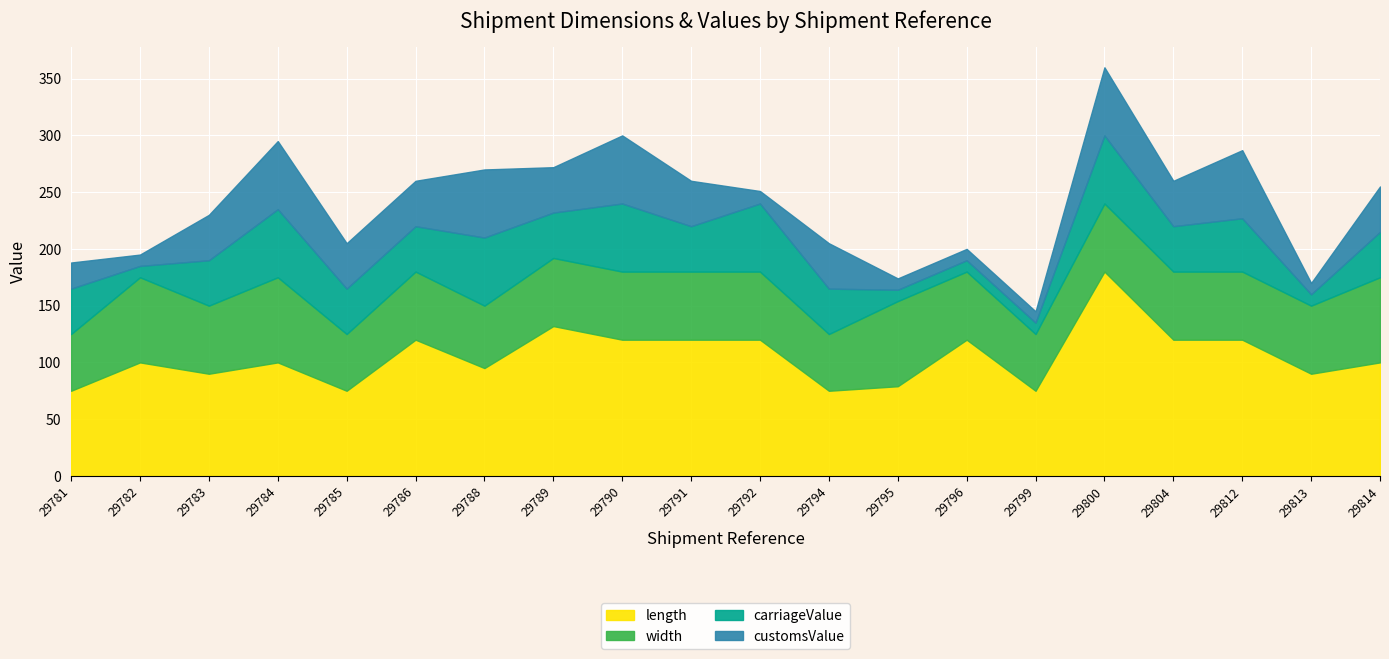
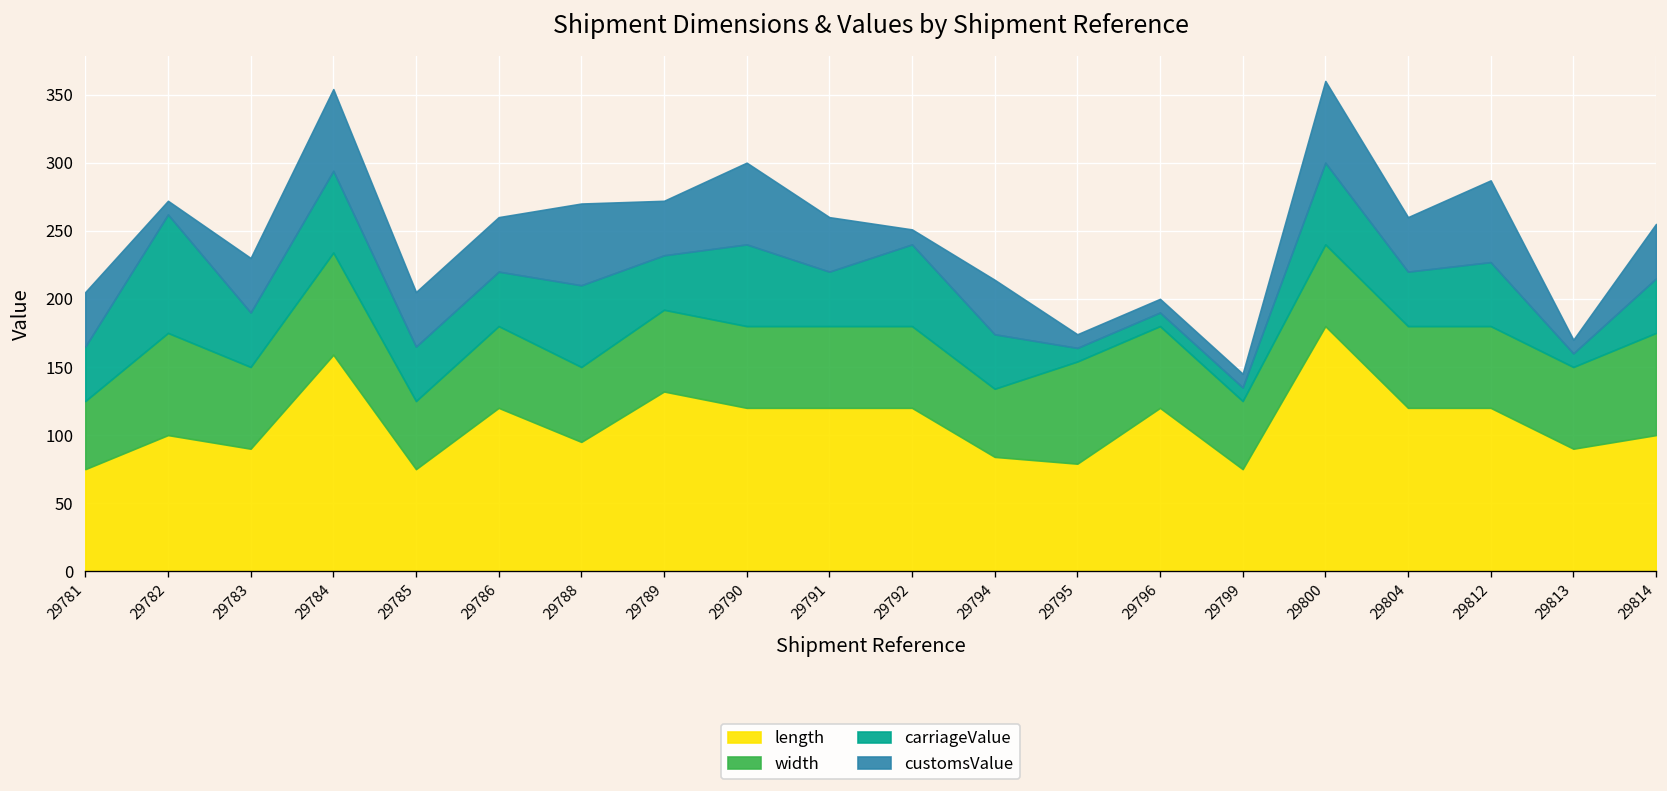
customsValue, 29781: 23 -> 40
carriageValue, 29782: 10 -> 87
length, 29784: 100 -> 159
length, 29794: 75 -> 84
